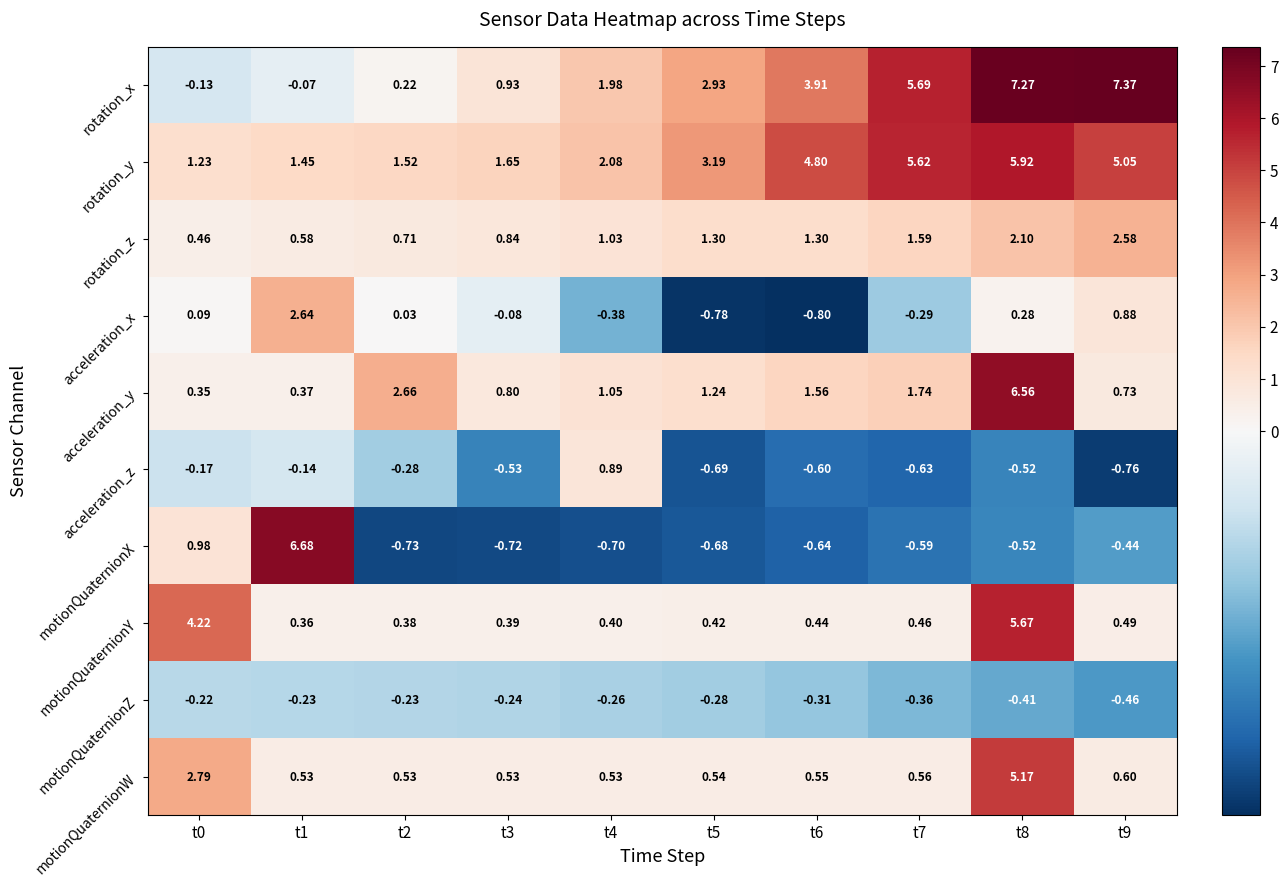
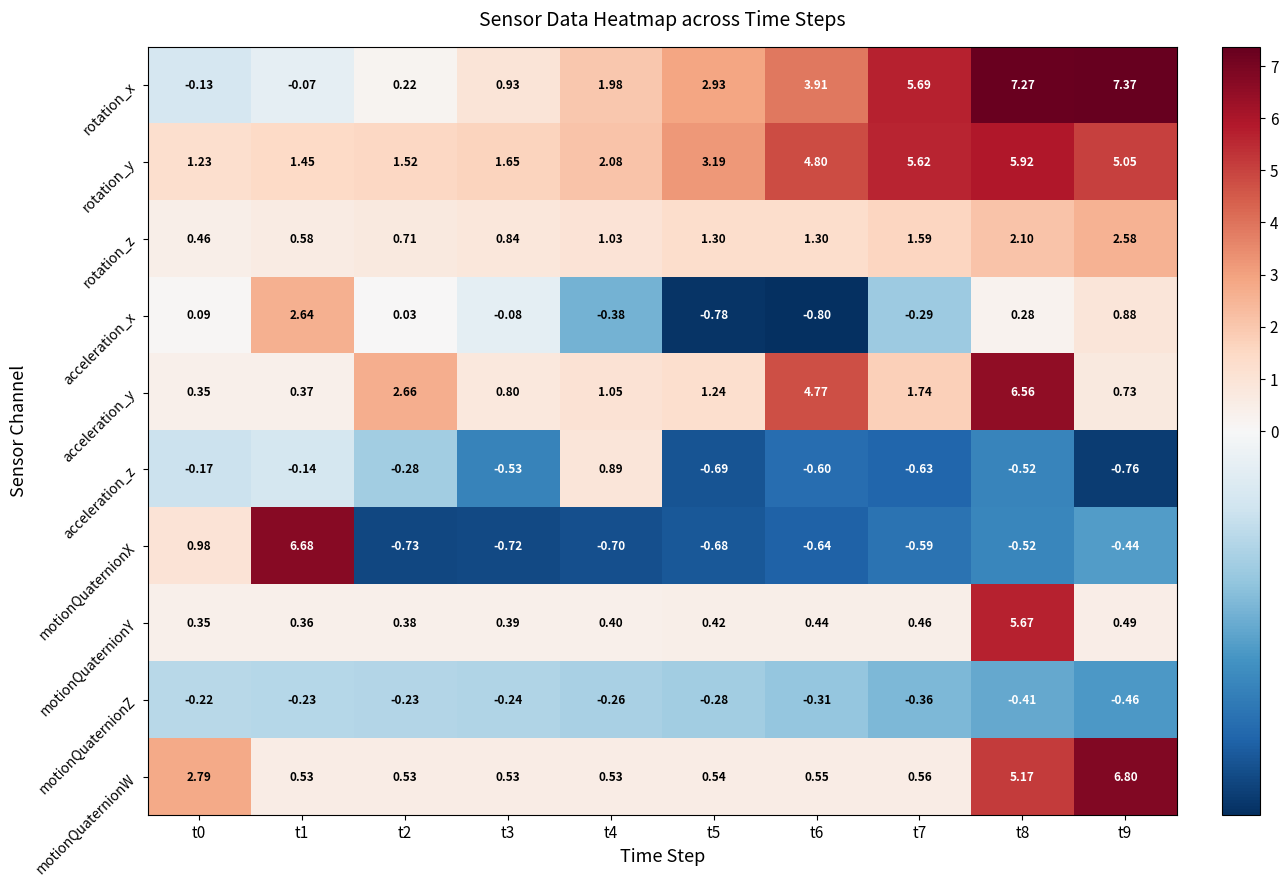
acceleration_y, t6: 1.56 -> 4.77
motionQuaternionY, t0: 4.22 -> 0.35
motionQuaternionW, t9: 0.60 -> 6.80
